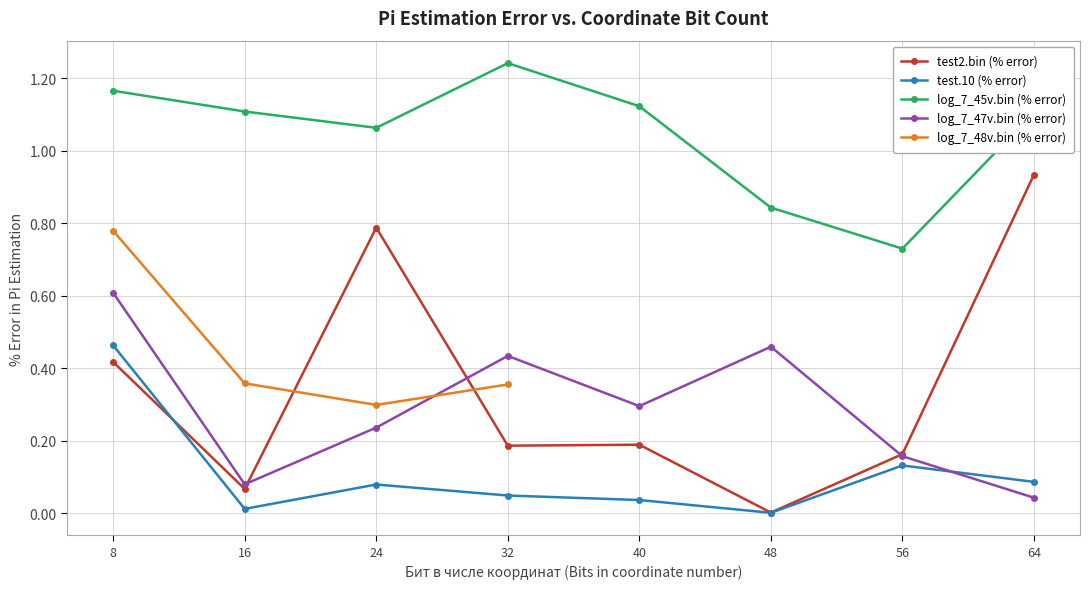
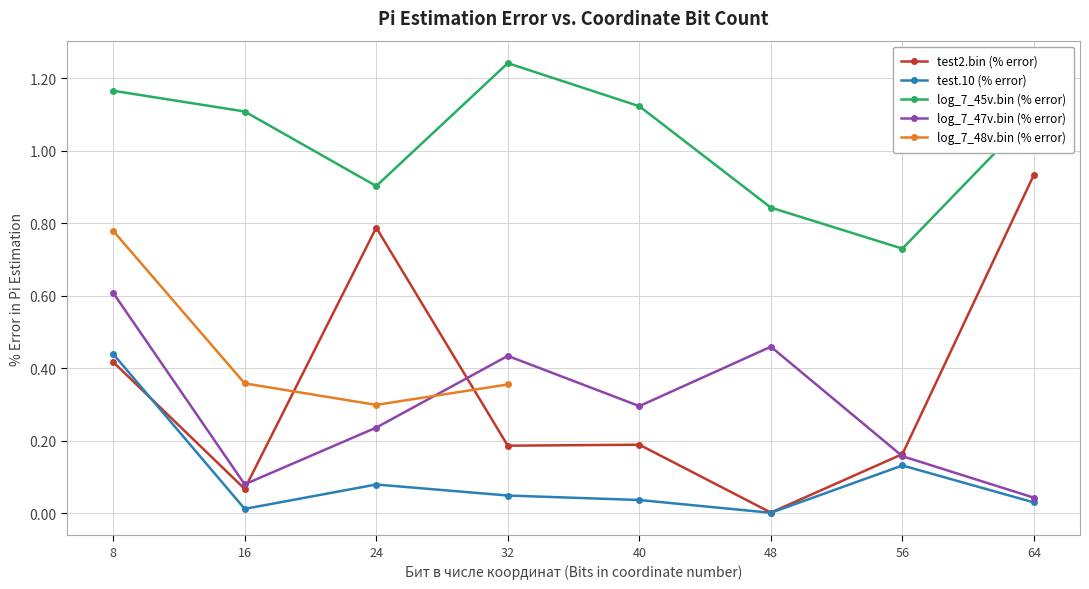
test.10 (% error), 8: 0.46 -> 0.44
log_7_45v.bin (% error), 24: 1.06 -> 0.90
test.10 (% error), 64: 0.09 -> 0.03
